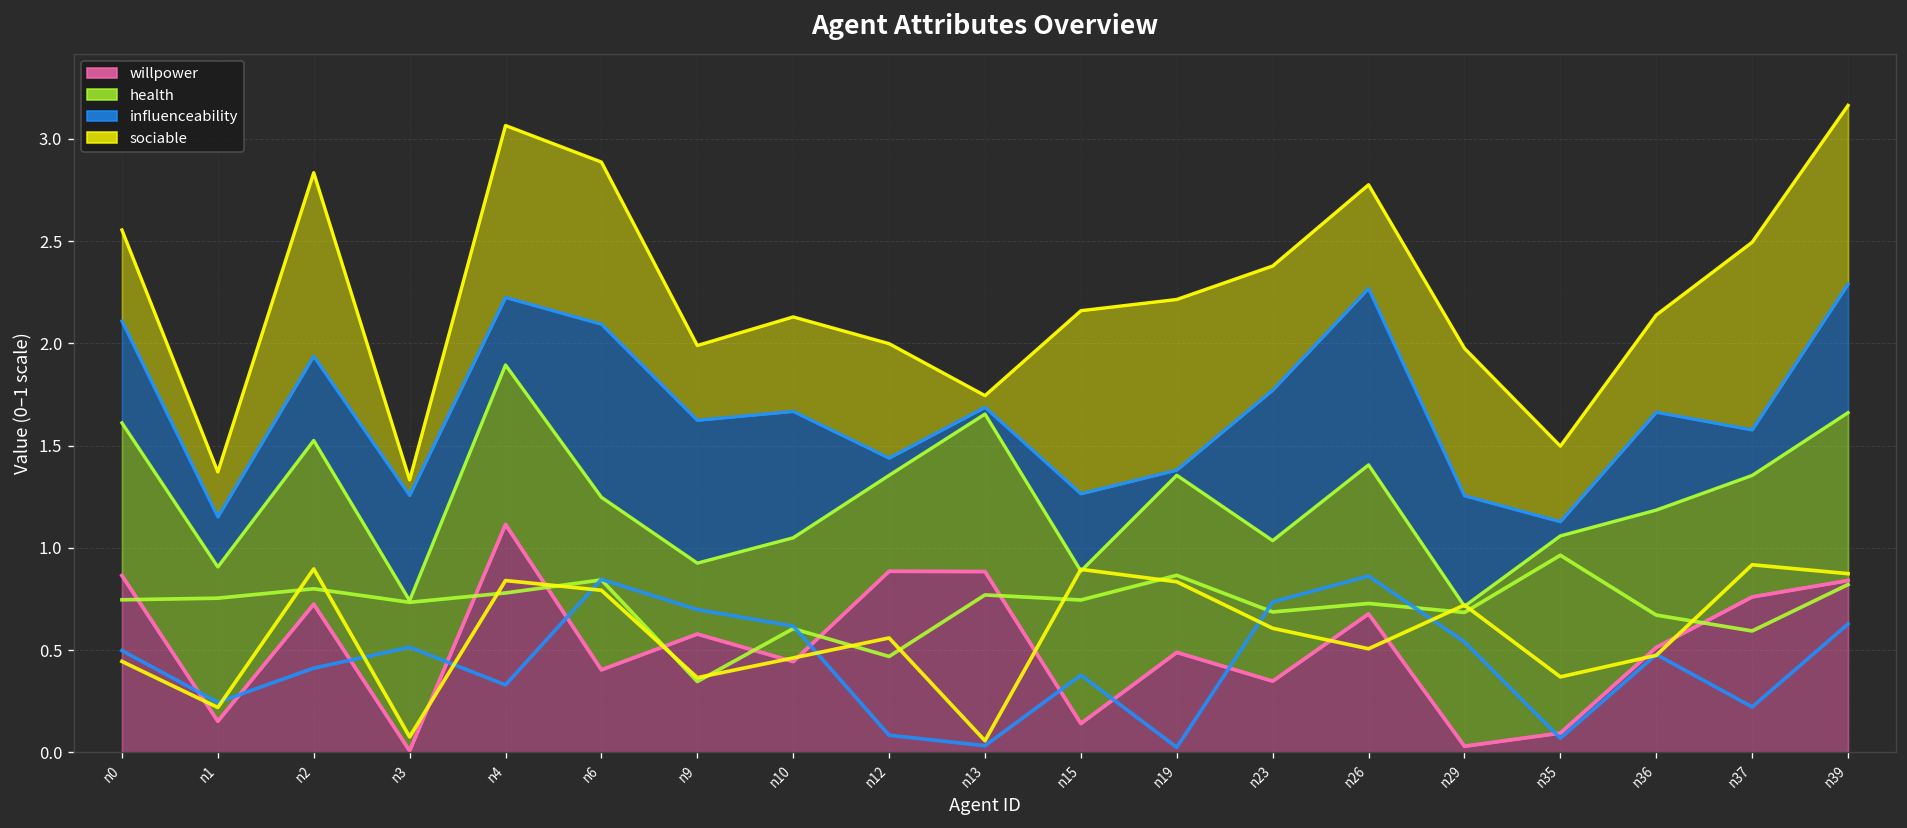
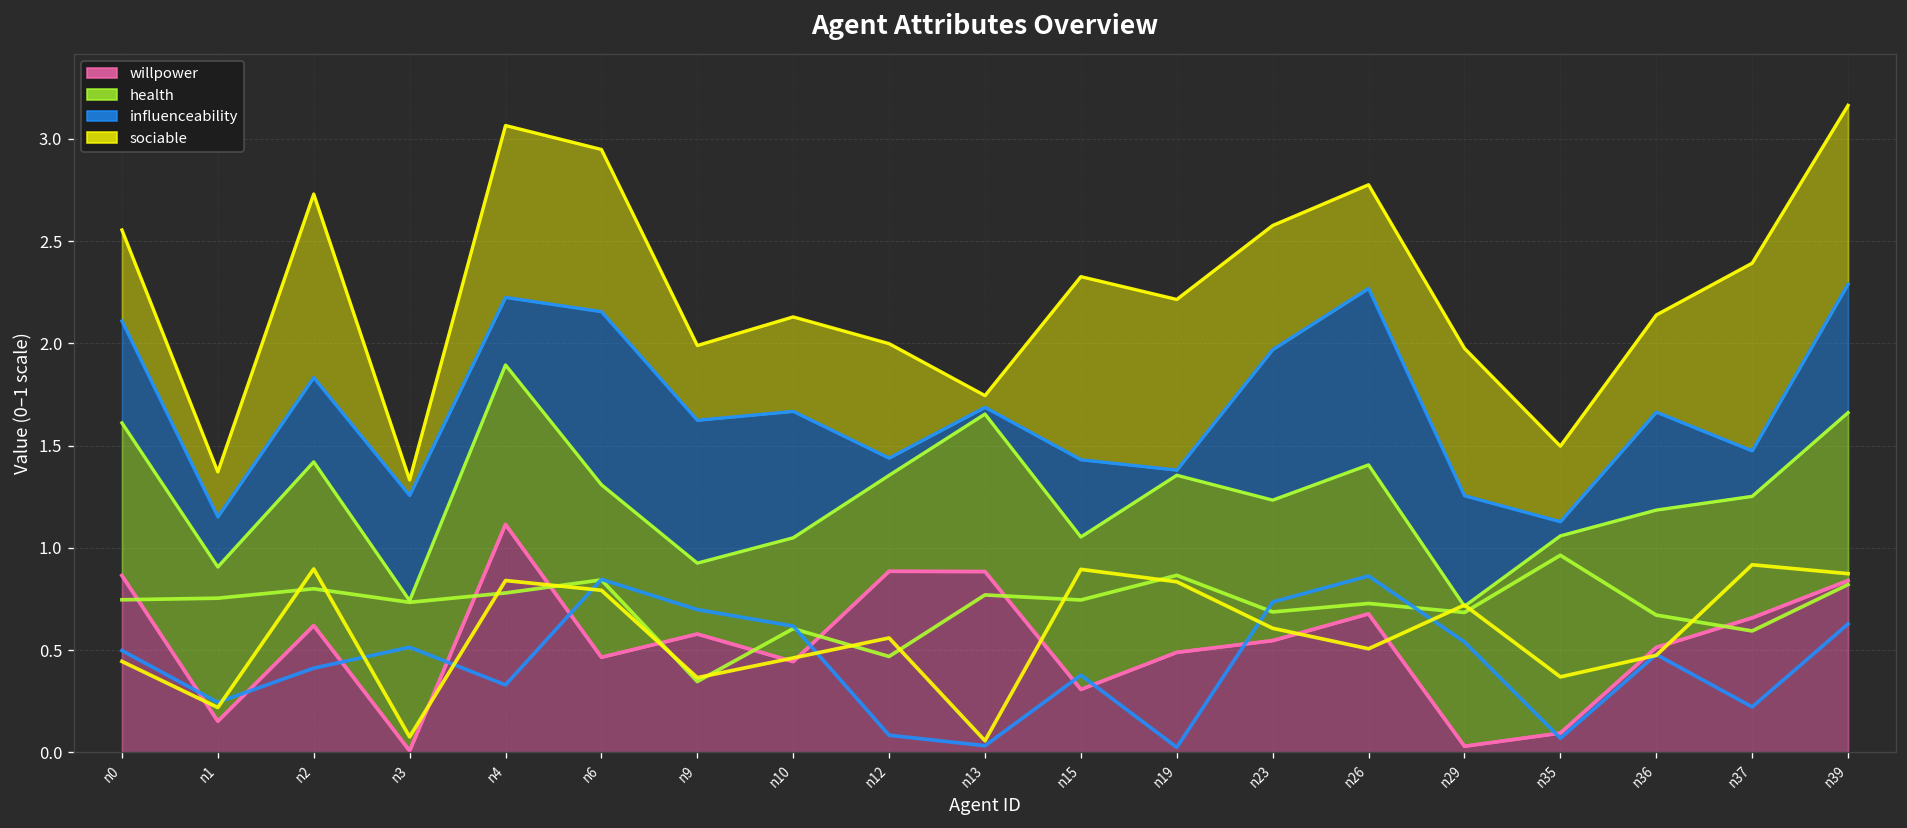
willpower, n2: 0.73 -> 0.62
willpower, n6: 0.40 -> 0.47
willpower, n15: 0.14 -> 0.31
willpower, n23: 0.35 -> 0.55
willpower, n37: 0.76 -> 0.66
